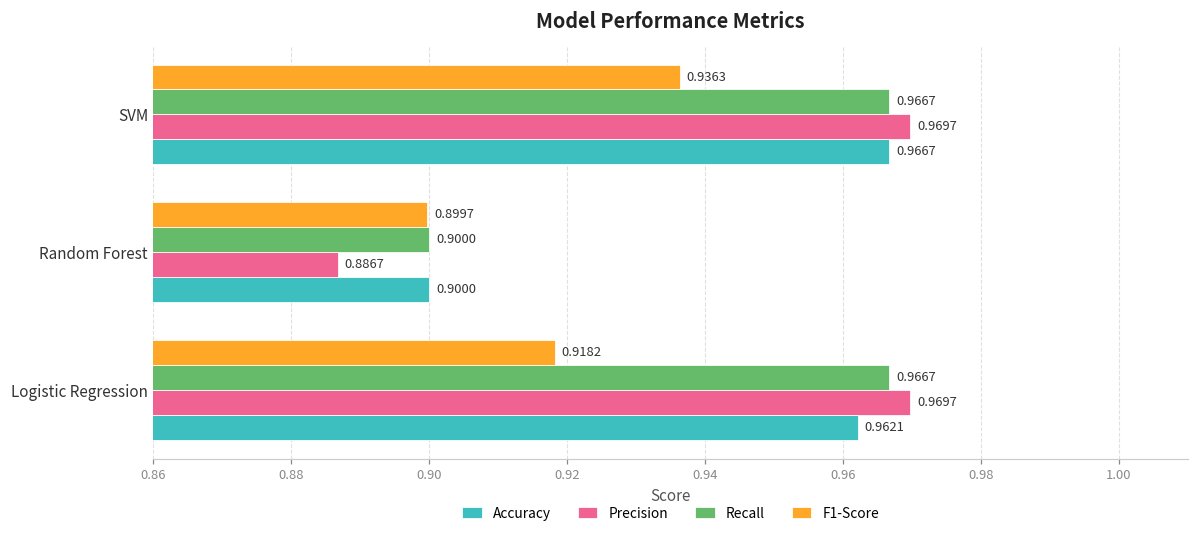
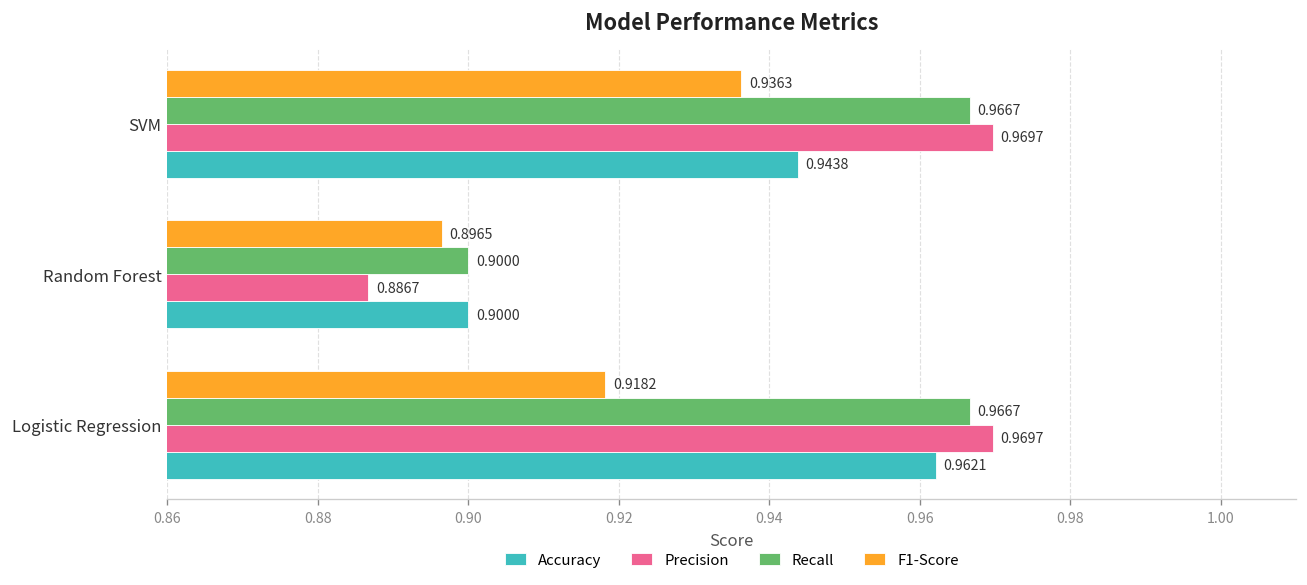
Accuracy, SVM: 0.9667 -> 0.9438
F1-Score, Random Forest: 0.8997 -> 0.8965
